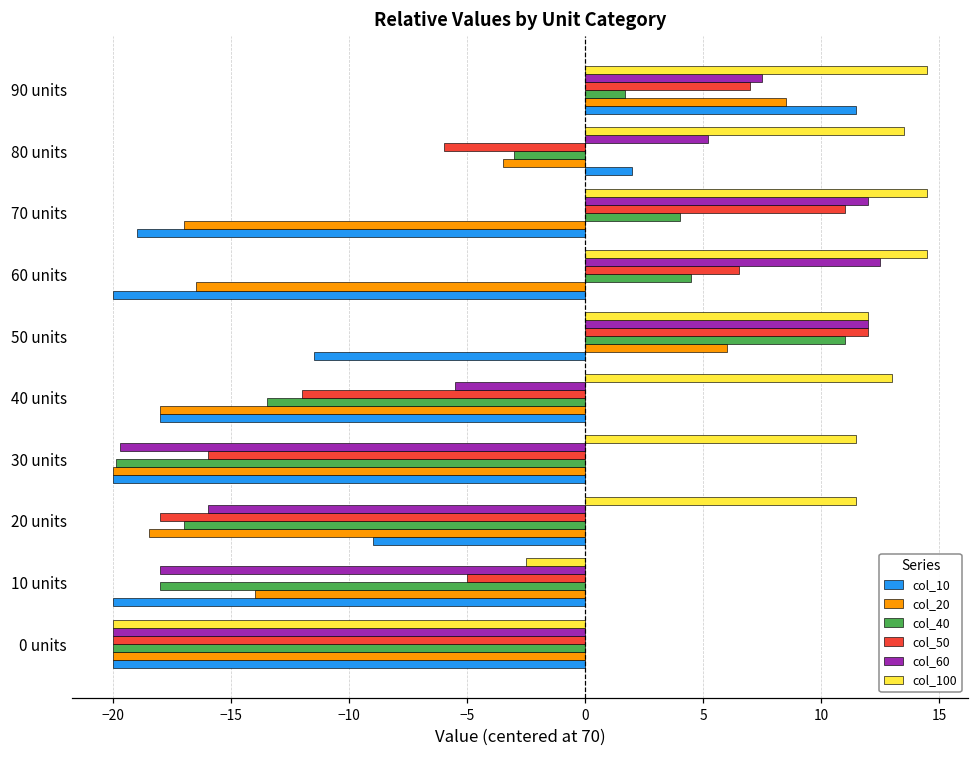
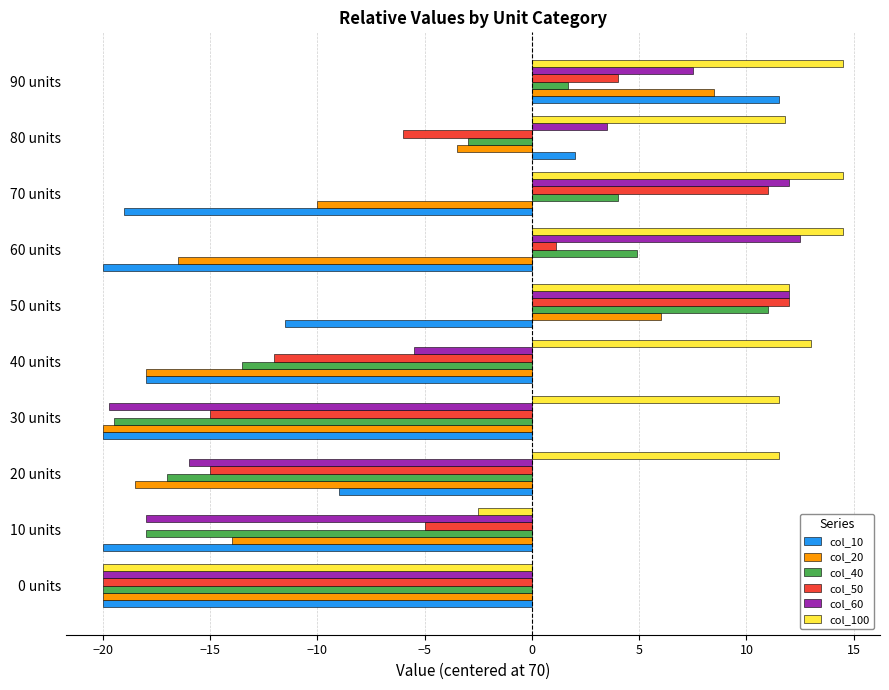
col_50, 90 units: 7.0 -> 4.0
col_100, 80 units: 13.5 -> 11.8
col_60, 80 units: 5.2 -> 3.5
col_20, 70 units: -17.0 -> -10.0
col_50, 60 units: 6.5 -> 1.1
col_40, 60 units: 4.5 -> 4.9
col_50, 30 units: -16.0 -> -15.0
col_40, 30 units: -19.9 -> -19.5
col_50, 20 units: -18.0 -> -15.0
